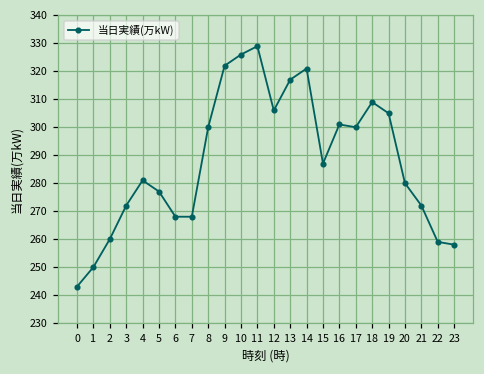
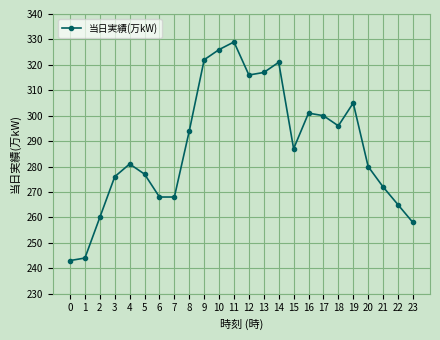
1: 250 -> 244
3: 272 -> 276
8: 300 -> 294
12: 306 -> 316
18: 309 -> 296
22: 259 -> 265
